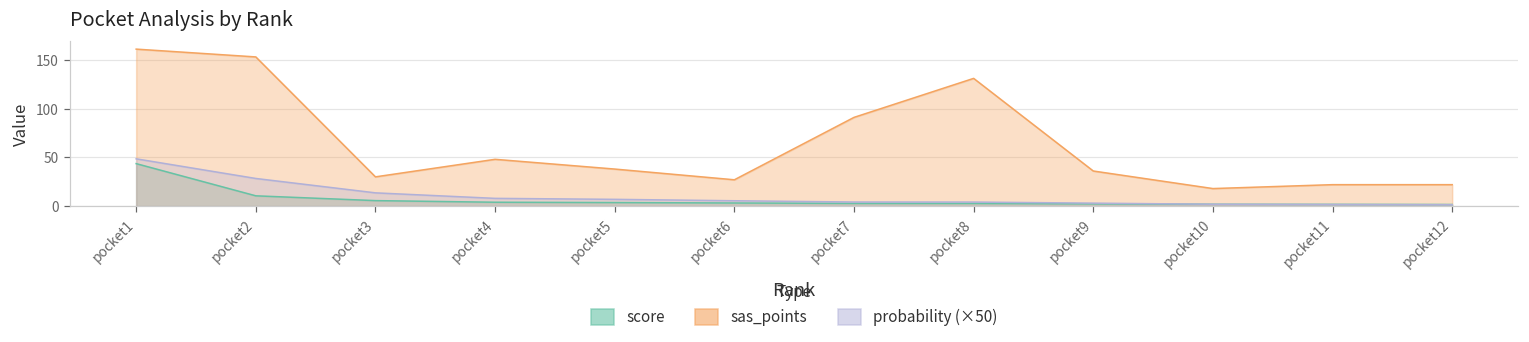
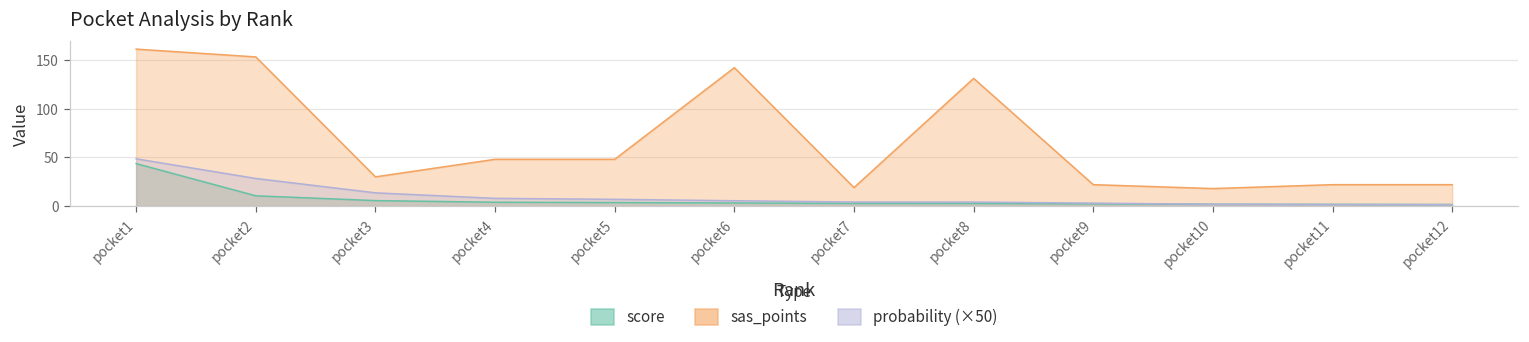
sas_points, pocket5: 40 -> 50
sas_points, pocket6: 30 -> 140
sas_points, pocket7: 90 -> 20
sas_points, pocket9: 40 -> 20
